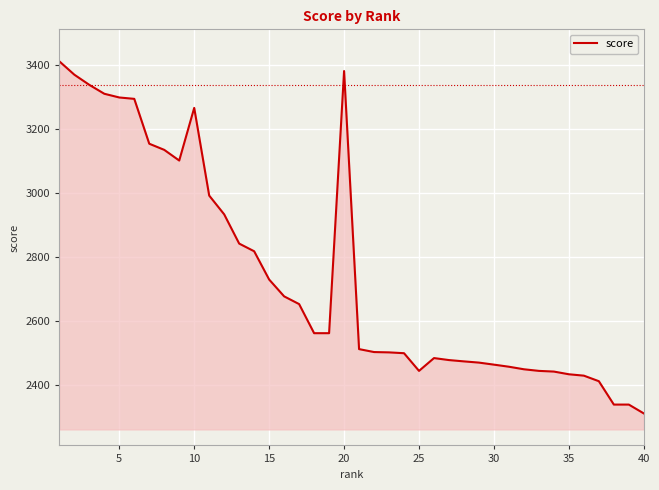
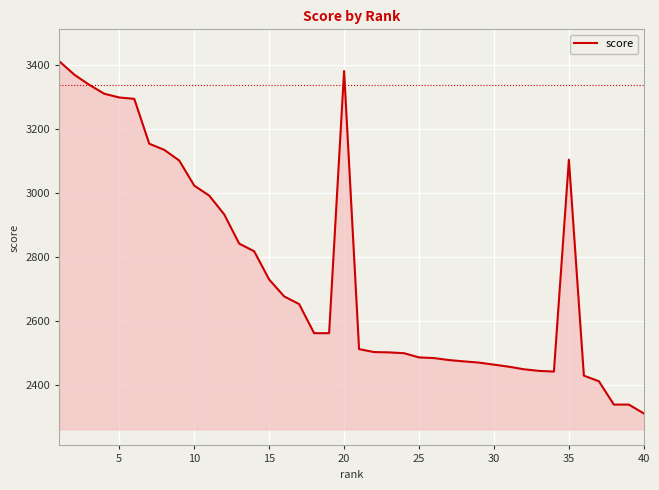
10: 3270 -> 3020
25: 2440 -> 2490
35: 2430 -> 3100
